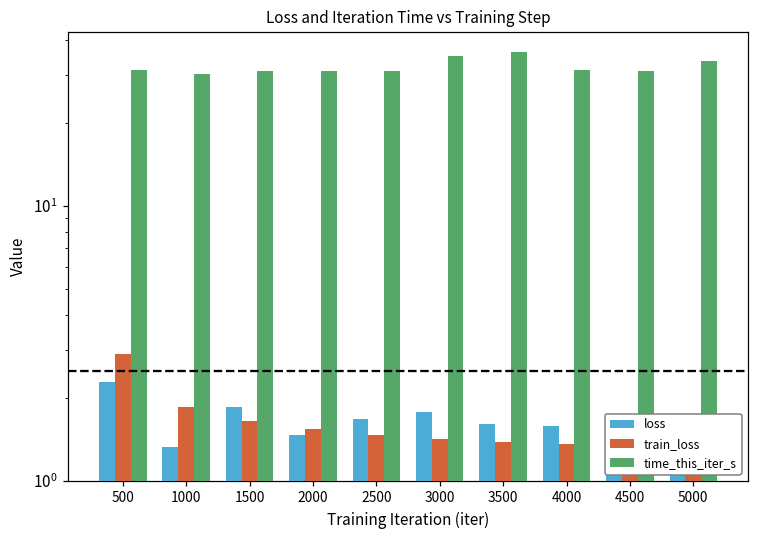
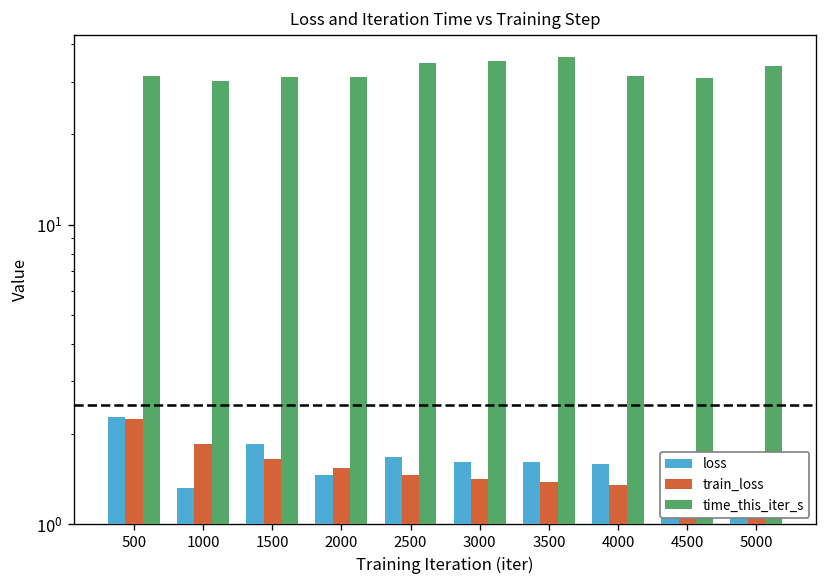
train_loss, 500: 2.9 -> 2.2
time_this_iter_s, 2500: 31 -> 35
loss, 3000: 1.8 -> 1.6
